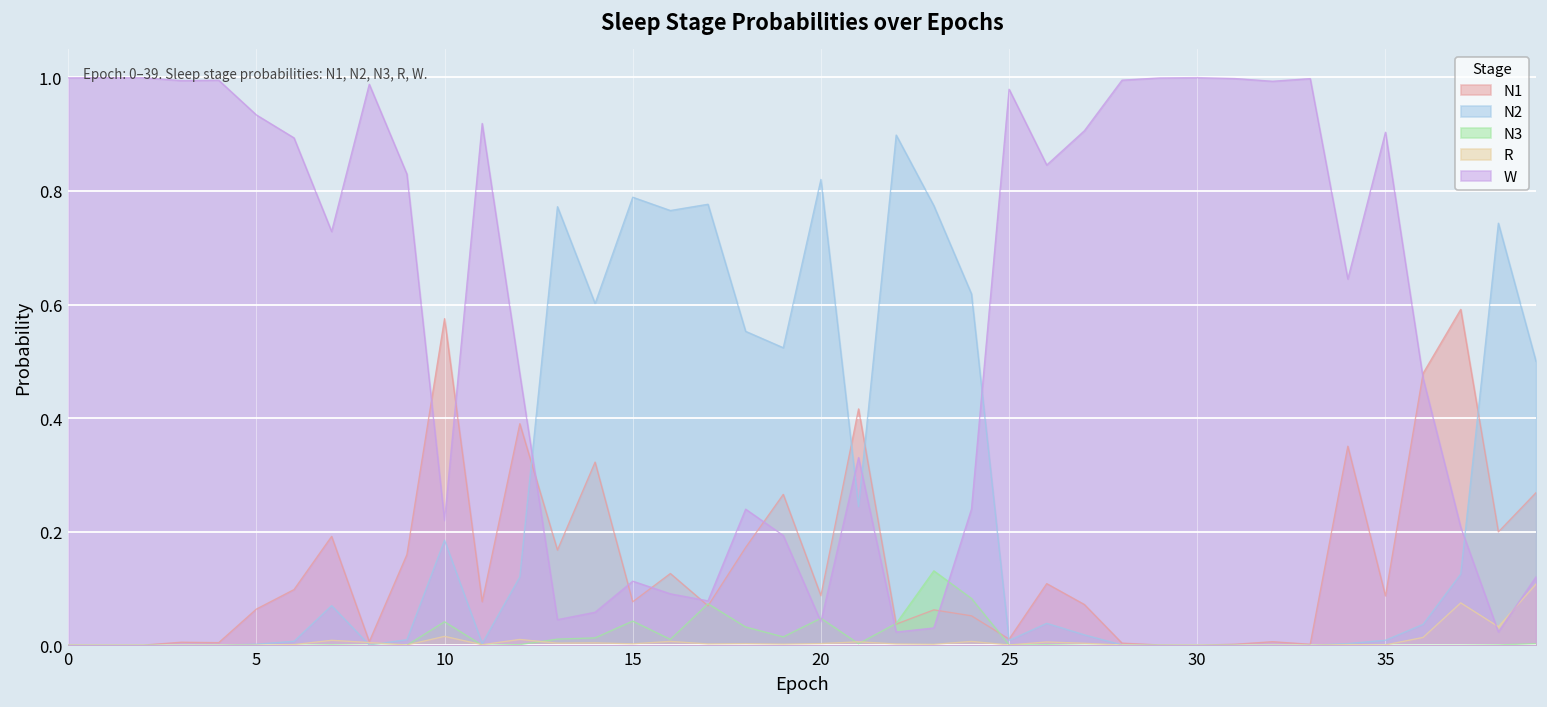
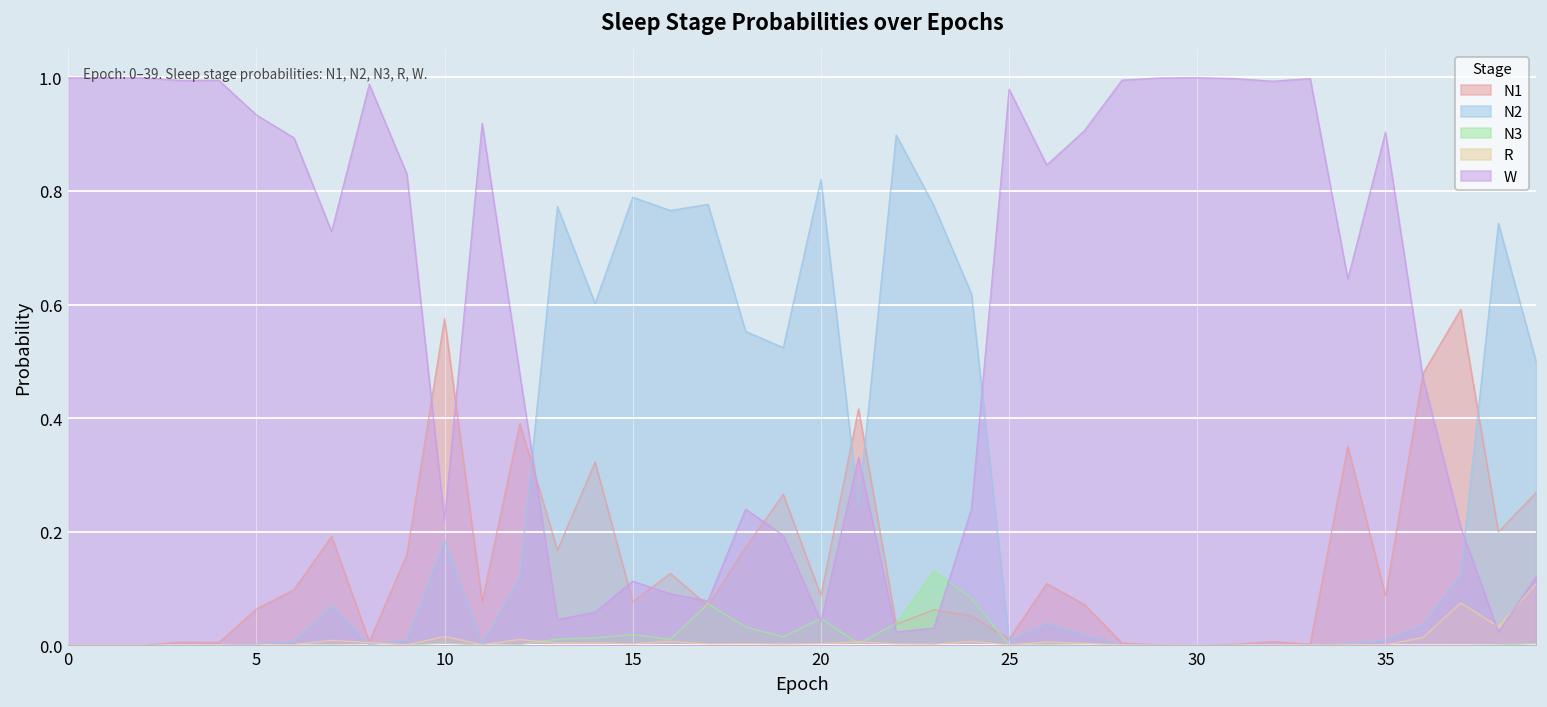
N3, 10: 0.04 -> 0.00
N3, 15: 0.04 -> 0.02
